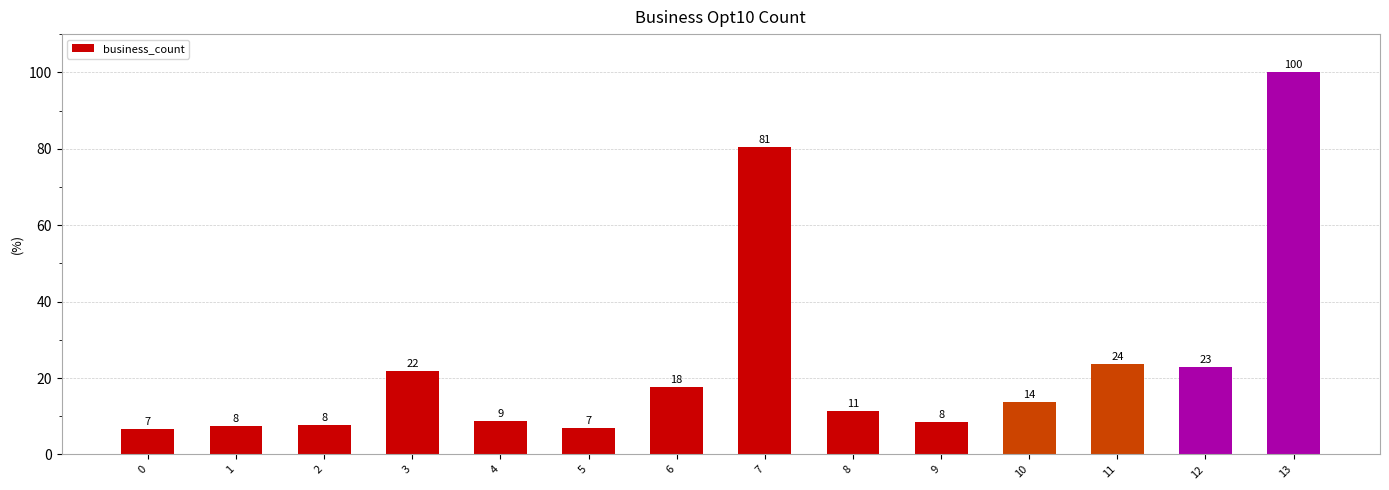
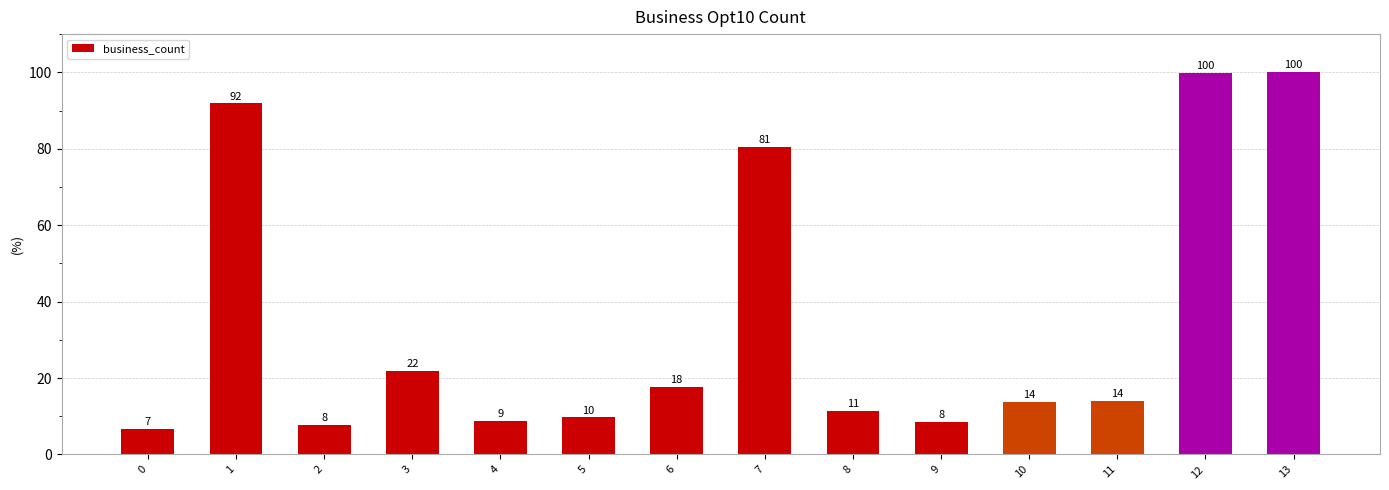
1: 8 -> 92
5: 7 -> 10
11: 24 -> 14
12: 23 -> 100
